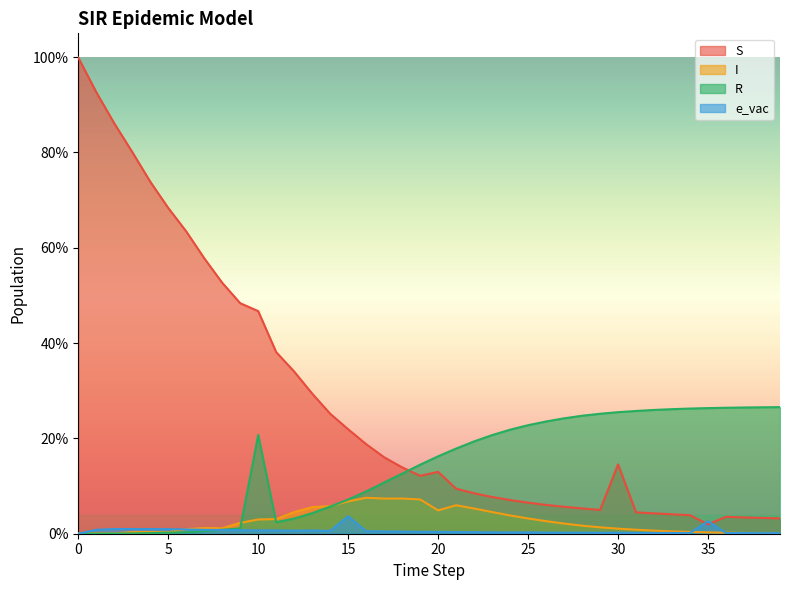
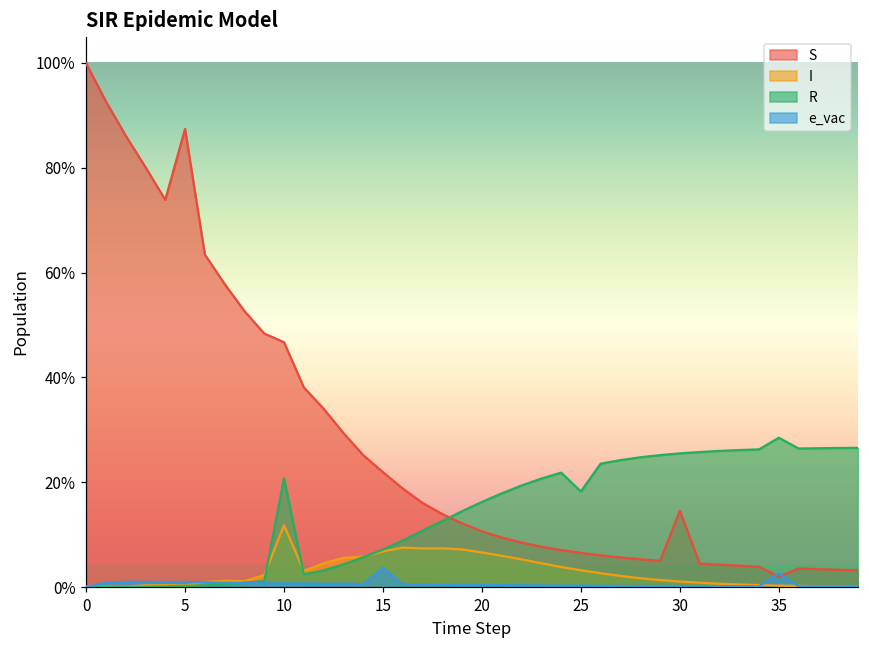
S, 5: 68% -> 87%
I, 10: 3% -> 12%
S, 20: 13% -> 11%
I, 20: 5% -> 7%
R, 25: 23% -> 18%
R, 35: 26% -> 28%
